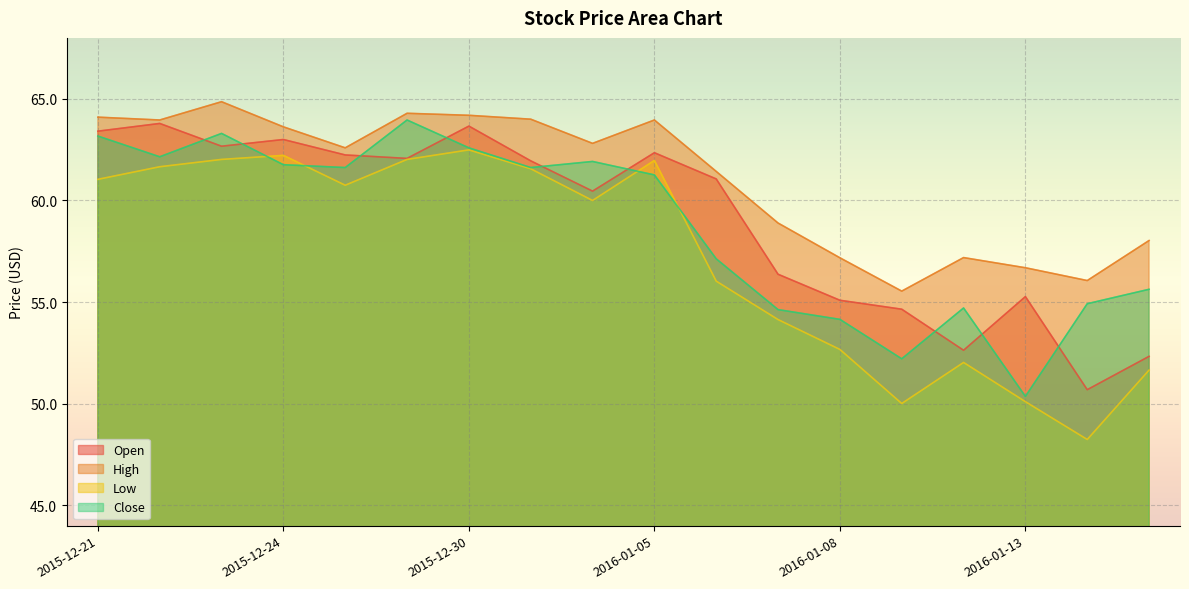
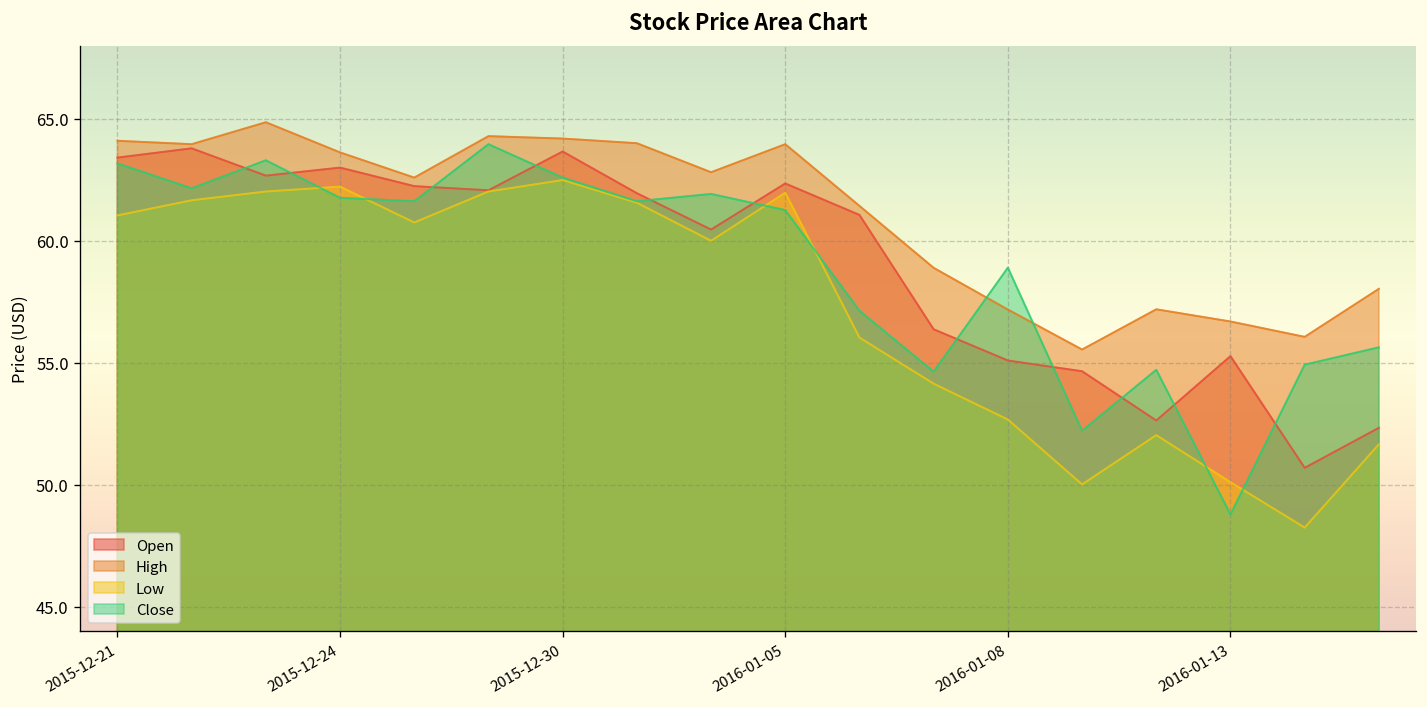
Close, 2016-01-08: 54.2 -> 58.9
Close, 2016-01-13: 50.4 -> 48.8
